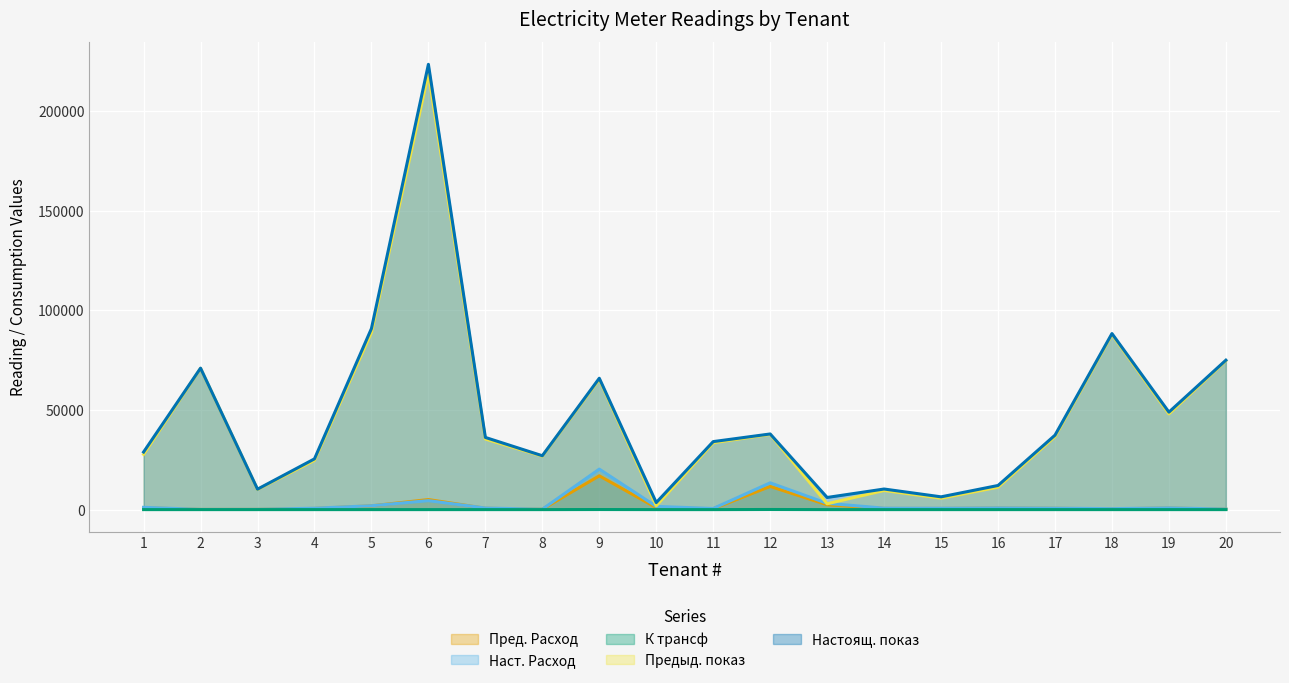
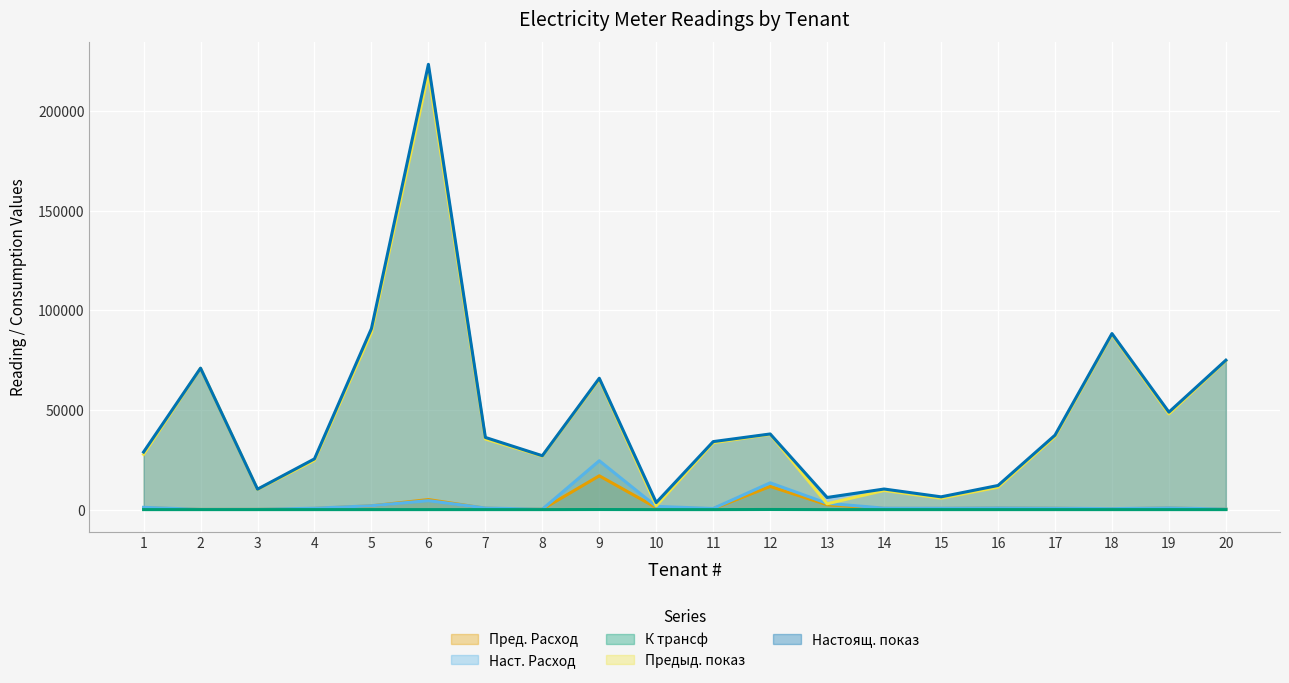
Наст. Расход, 9: 20000 -> 25000
